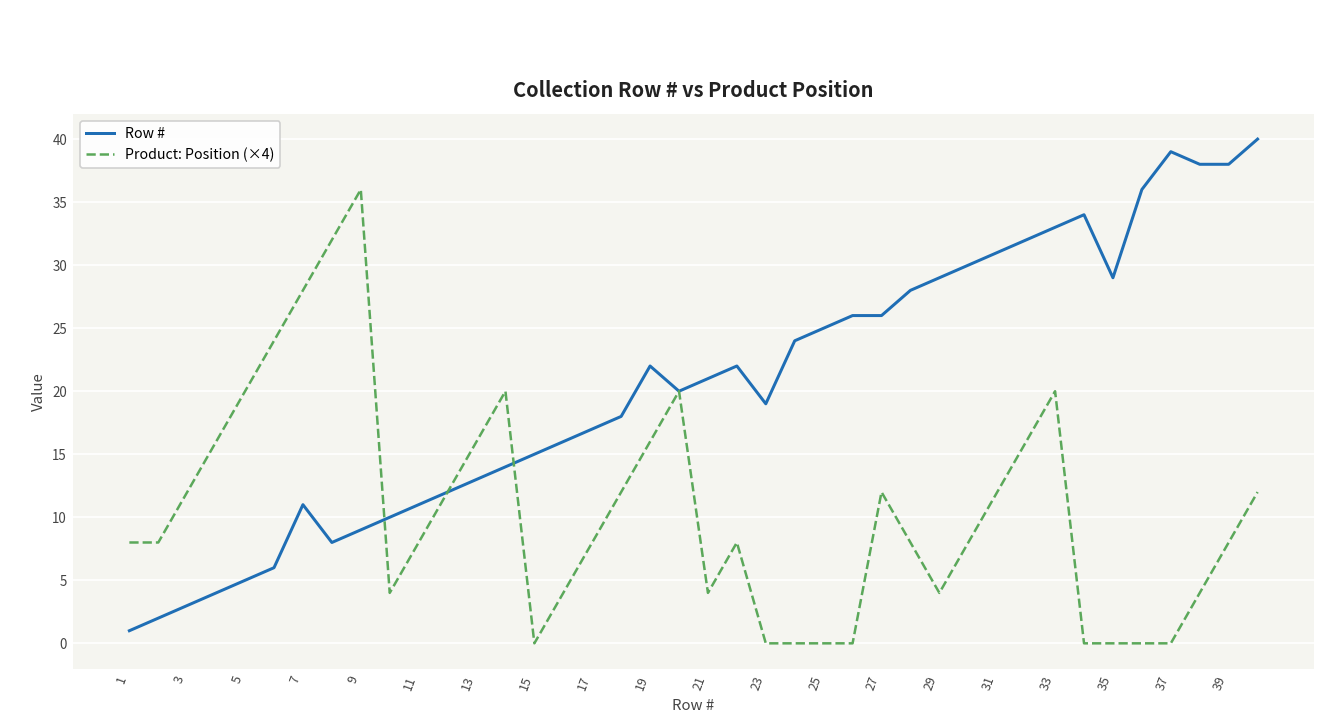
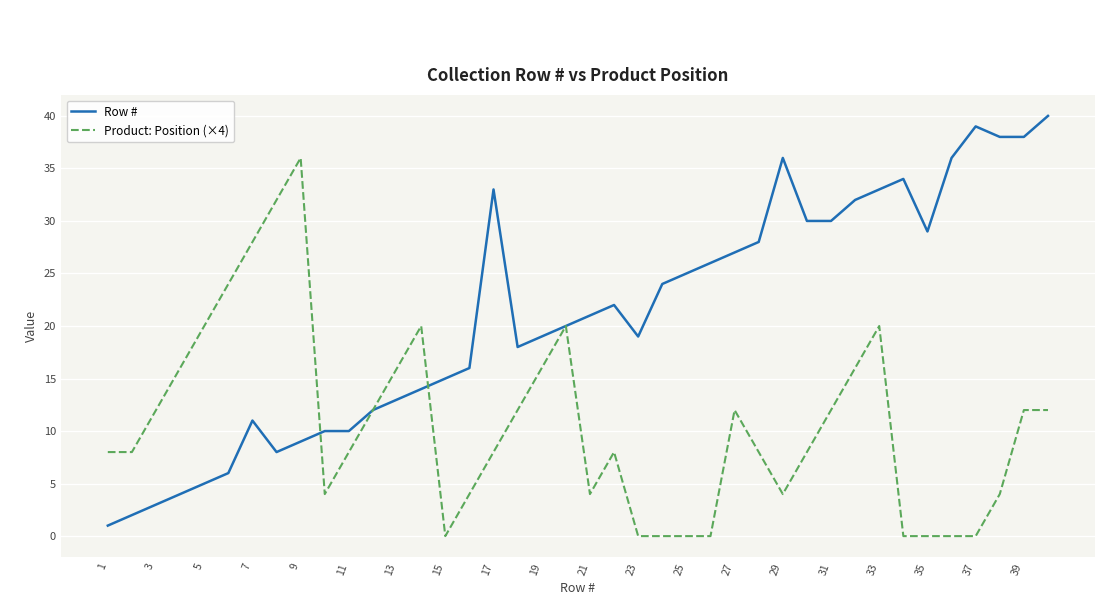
Row #, 11: 11 -> 10
Row #, 17: 17 -> 33
Row #, 19: 22 -> 19
Row #, 27: 26 -> 27
Row #, 29: 29 -> 36
Row #, 31: 31 -> 30
Product: Position (×4), 39: 8.0 -> 12.0
